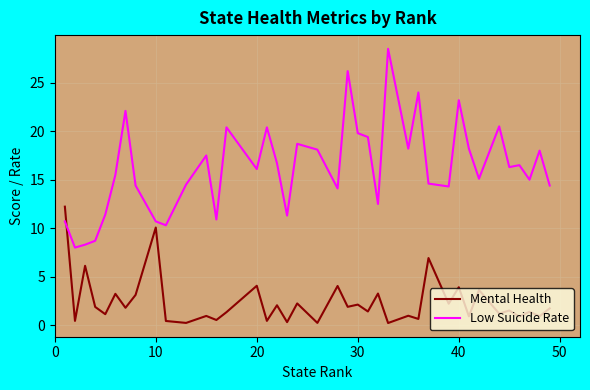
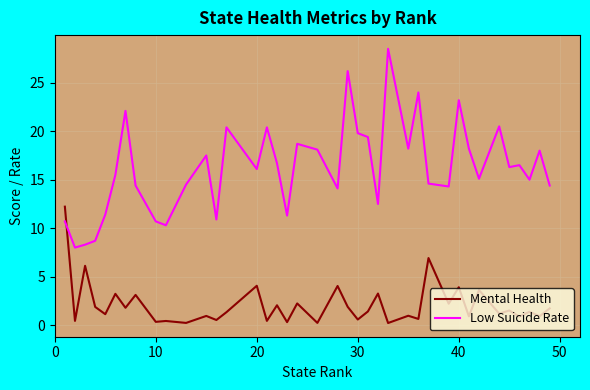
Mental Health, 10: 10 -> 0
Mental Health, 30: 2 -> 1
